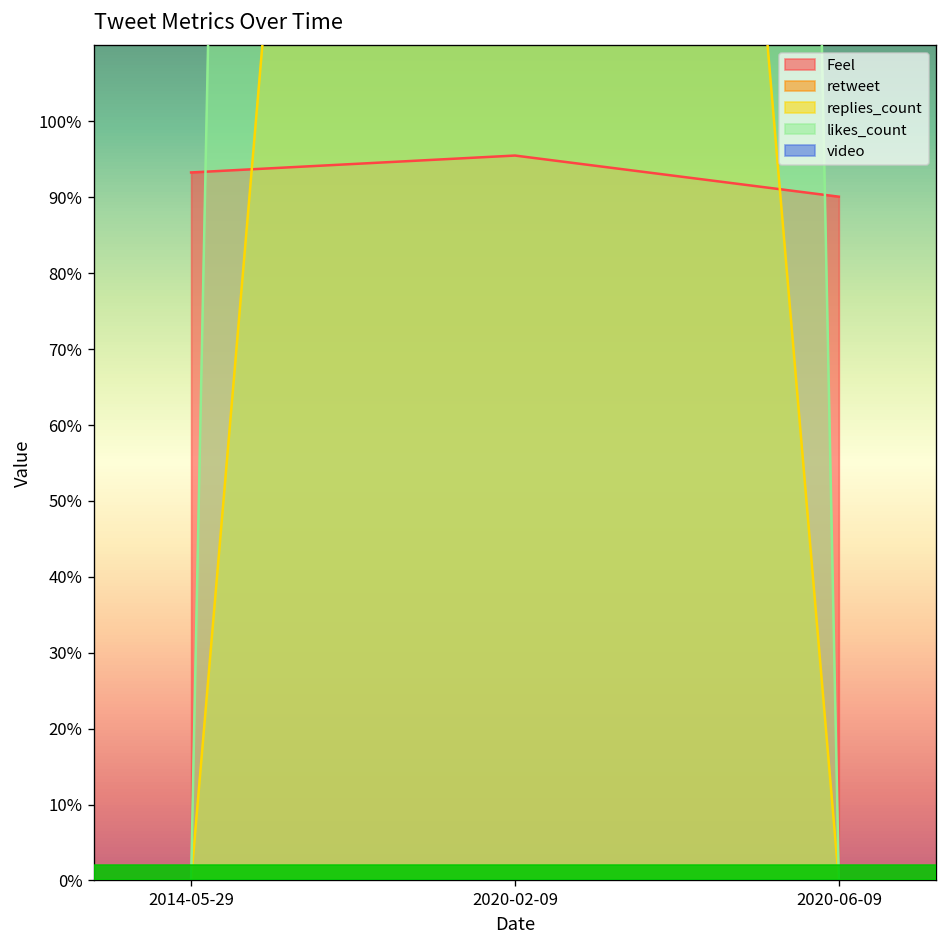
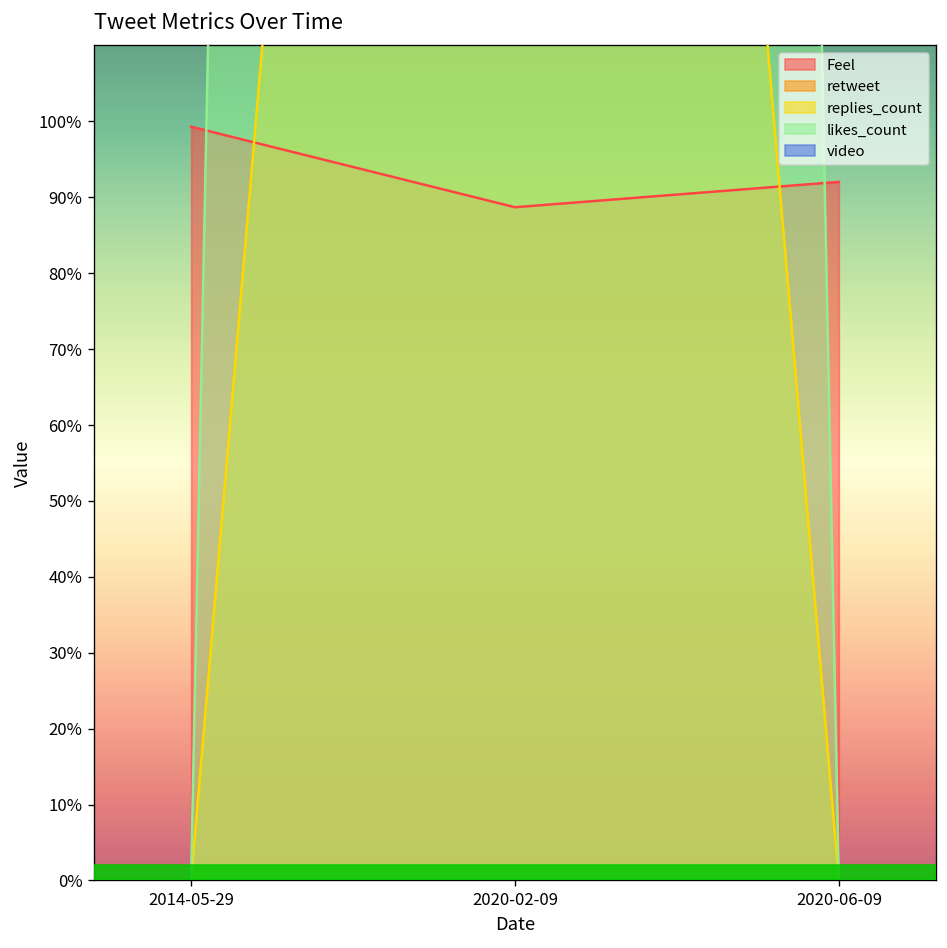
Feel, 2014-05-29: 93% -> 99%
Feel, 2020-02-09: 95% -> 89%
Feel, 2020-06-09: 90% -> 92%
